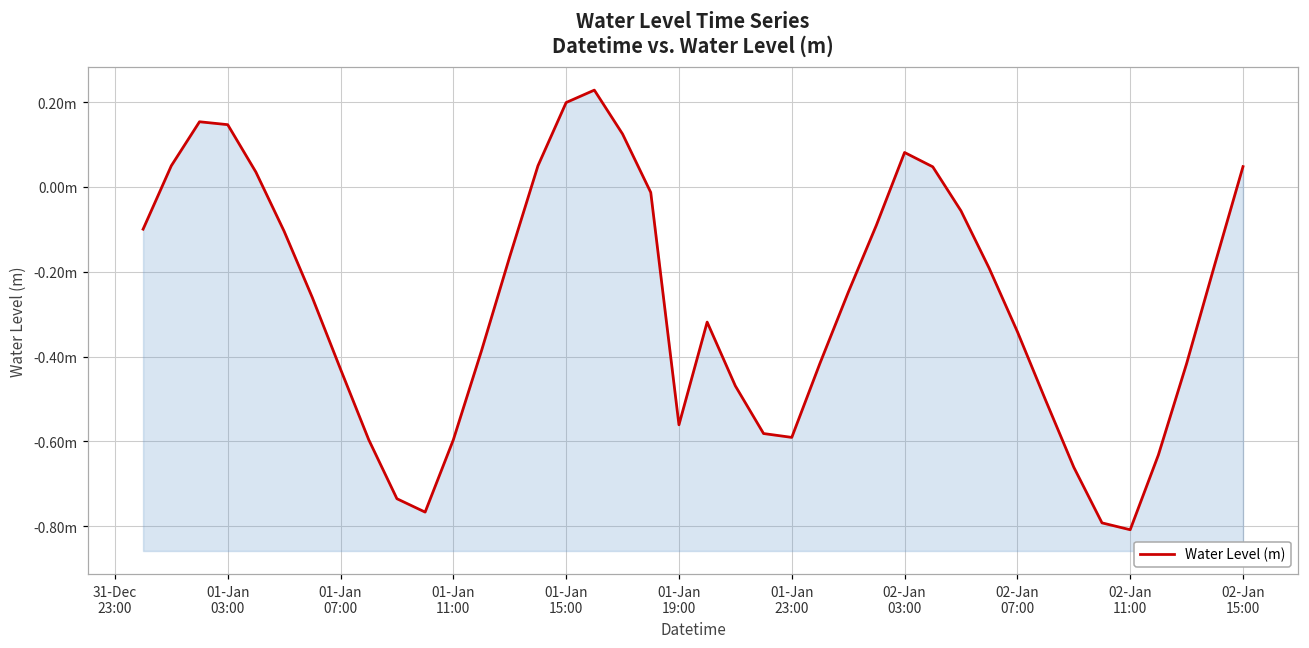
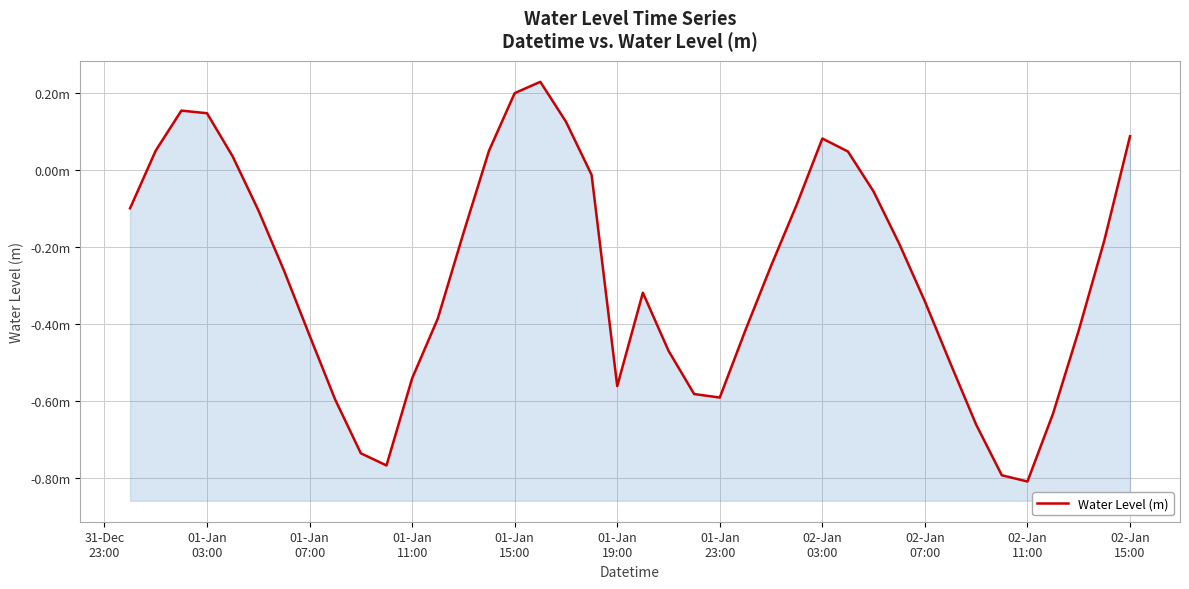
01-Jan 11:00: -0.60m -> -0.54m
02-Jan 15:00: 0.05m -> 0.09m
